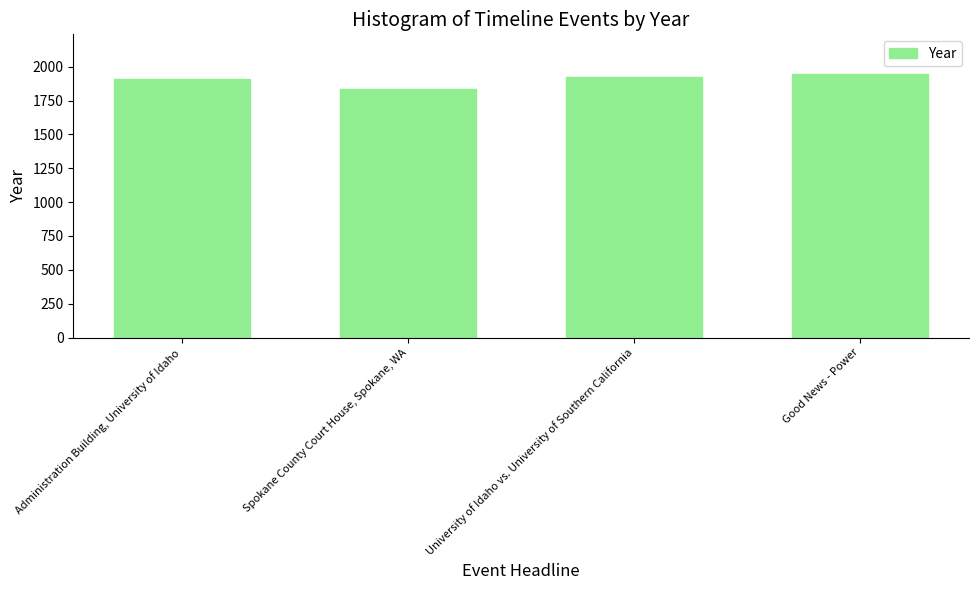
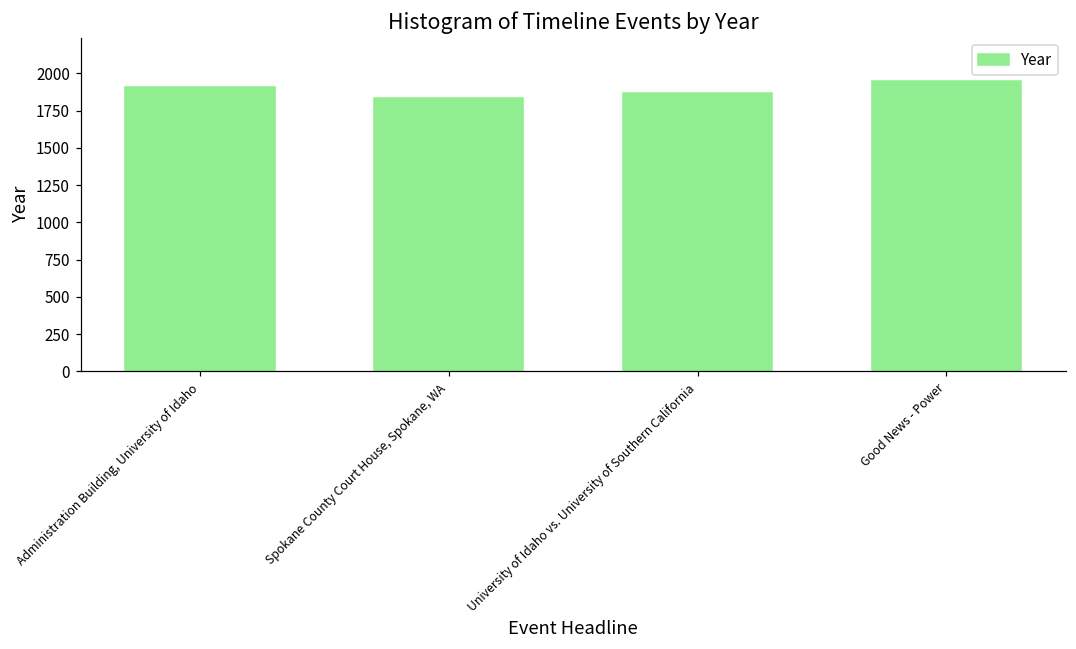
University of Idaho vs. University of Southern California: 1930 -> 1870
